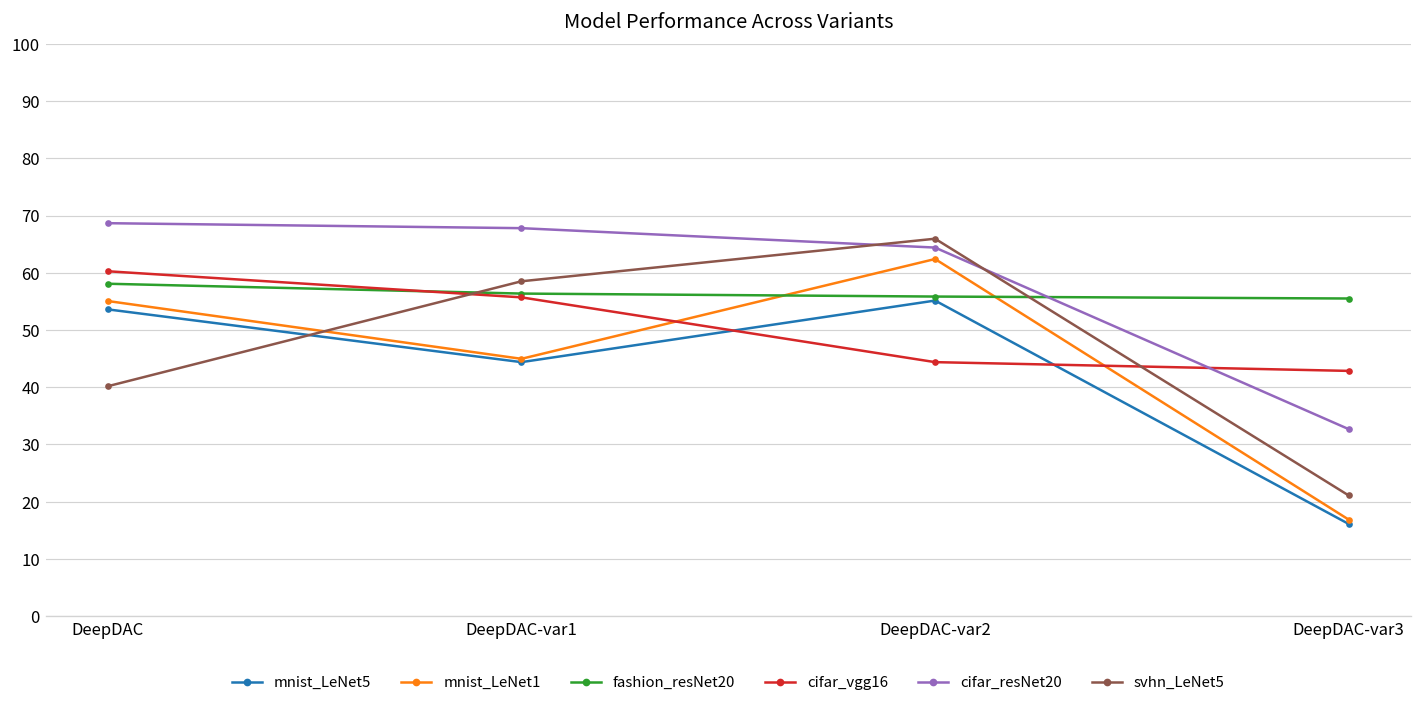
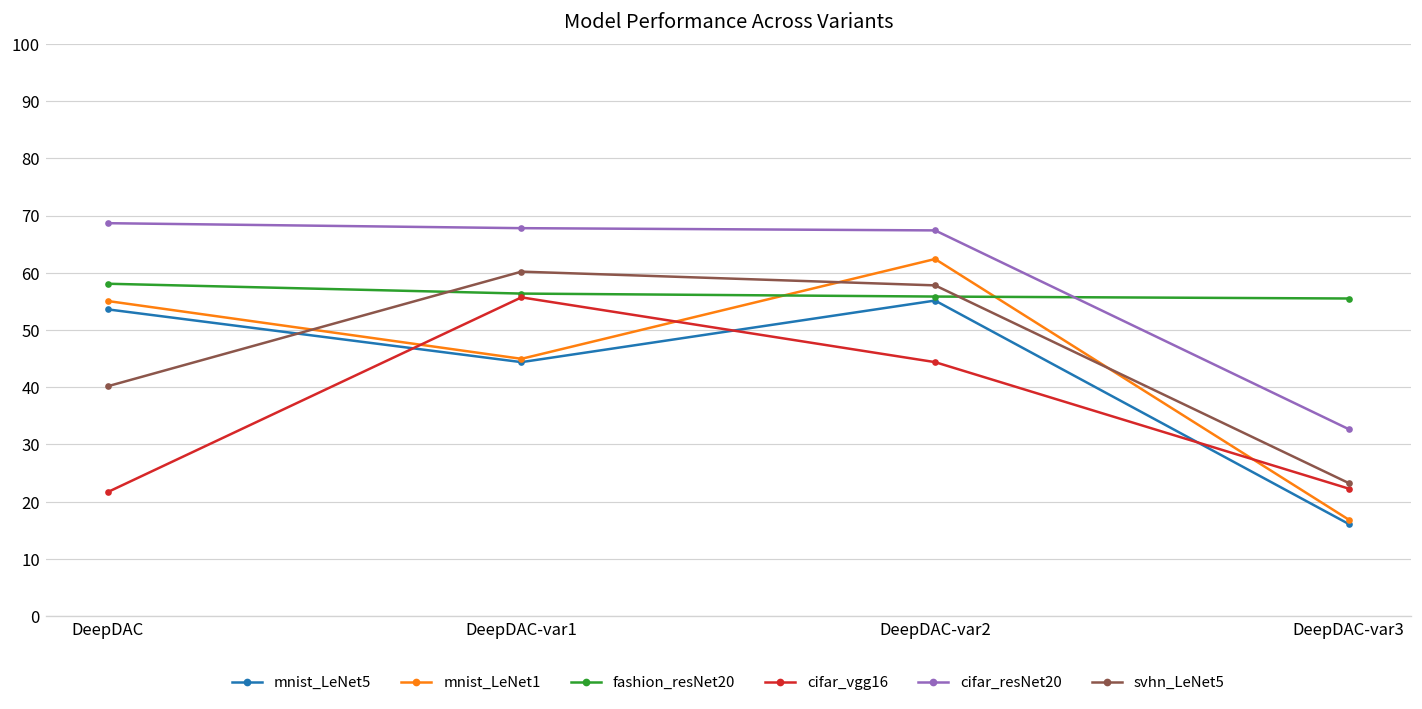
cifar_vgg16, DeepDAC: 60 -> 22
svhn_LeNet5, DeepDAC-var1: 59 -> 60
cifar_resNet20, DeepDAC-var2: 64 -> 67
svhn_LeNet5, DeepDAC-var2: 66 -> 58
cifar_vgg16, DeepDAC-var3: 43 -> 22
svhn_LeNet5, DeepDAC-var3: 21 -> 23
